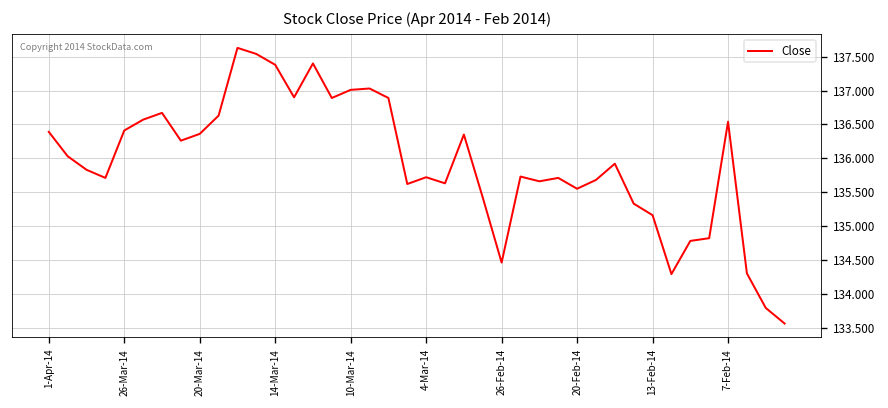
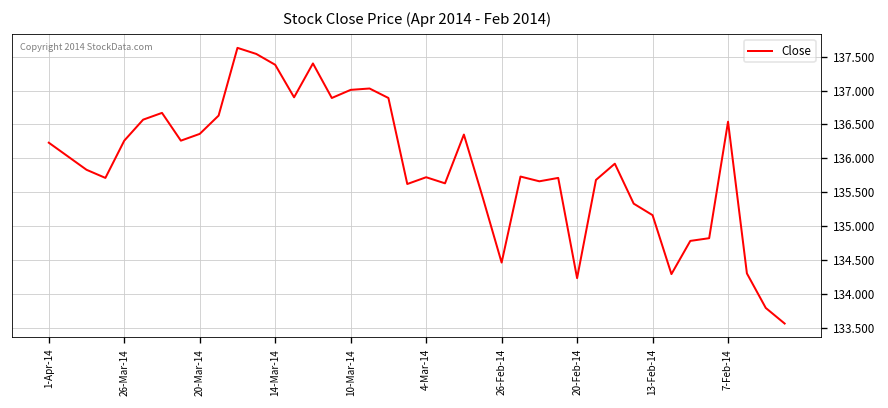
1-Apr-14: 136.4 -> 136.2
26-Mar-14: 136.4 -> 136.3
20-Feb-14: 135.6 -> 134.2
